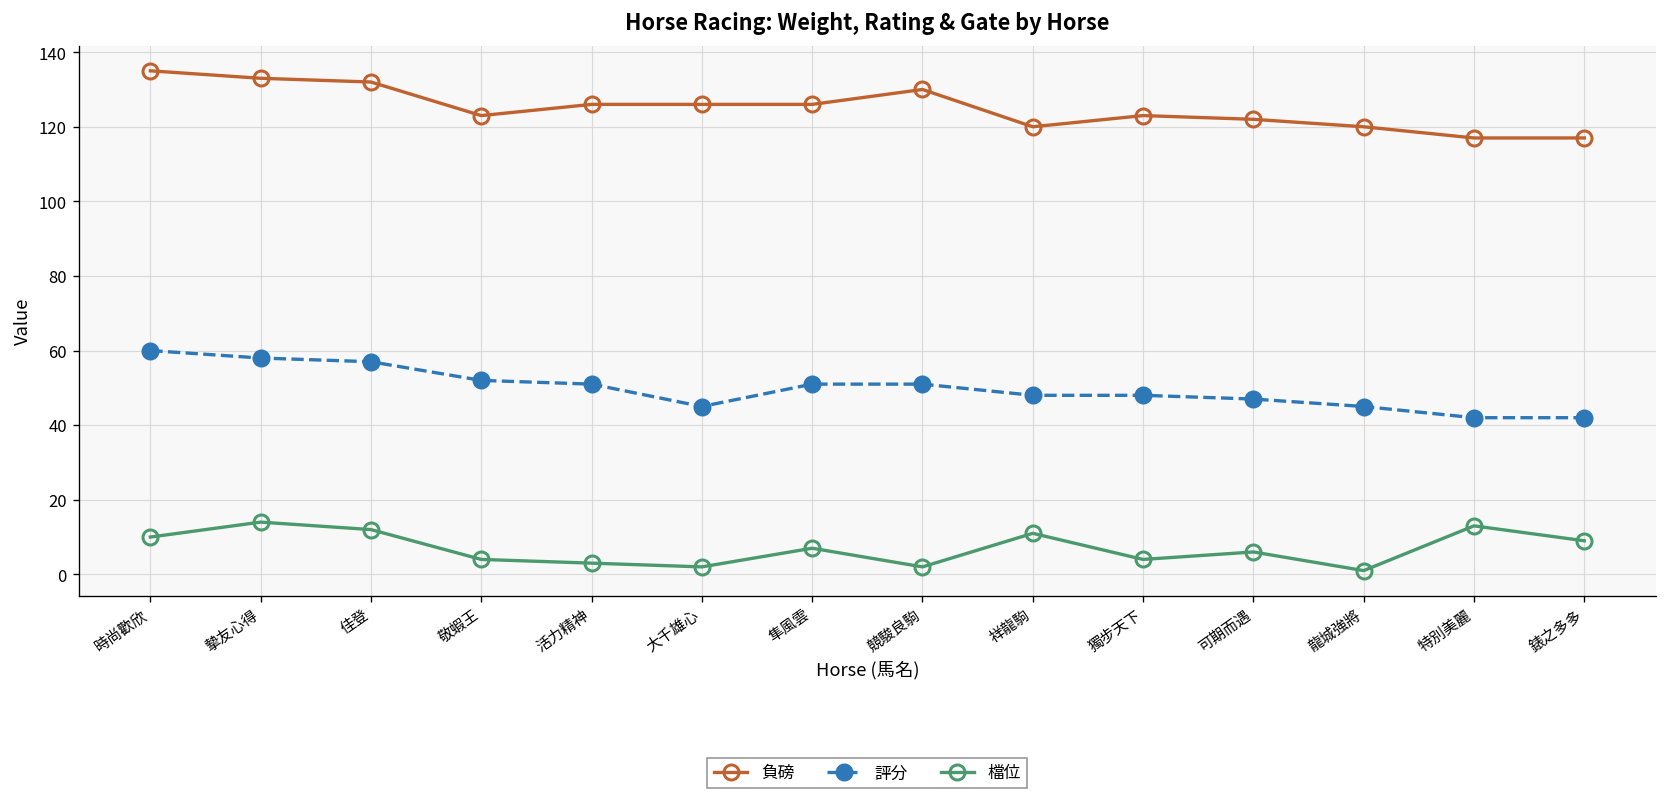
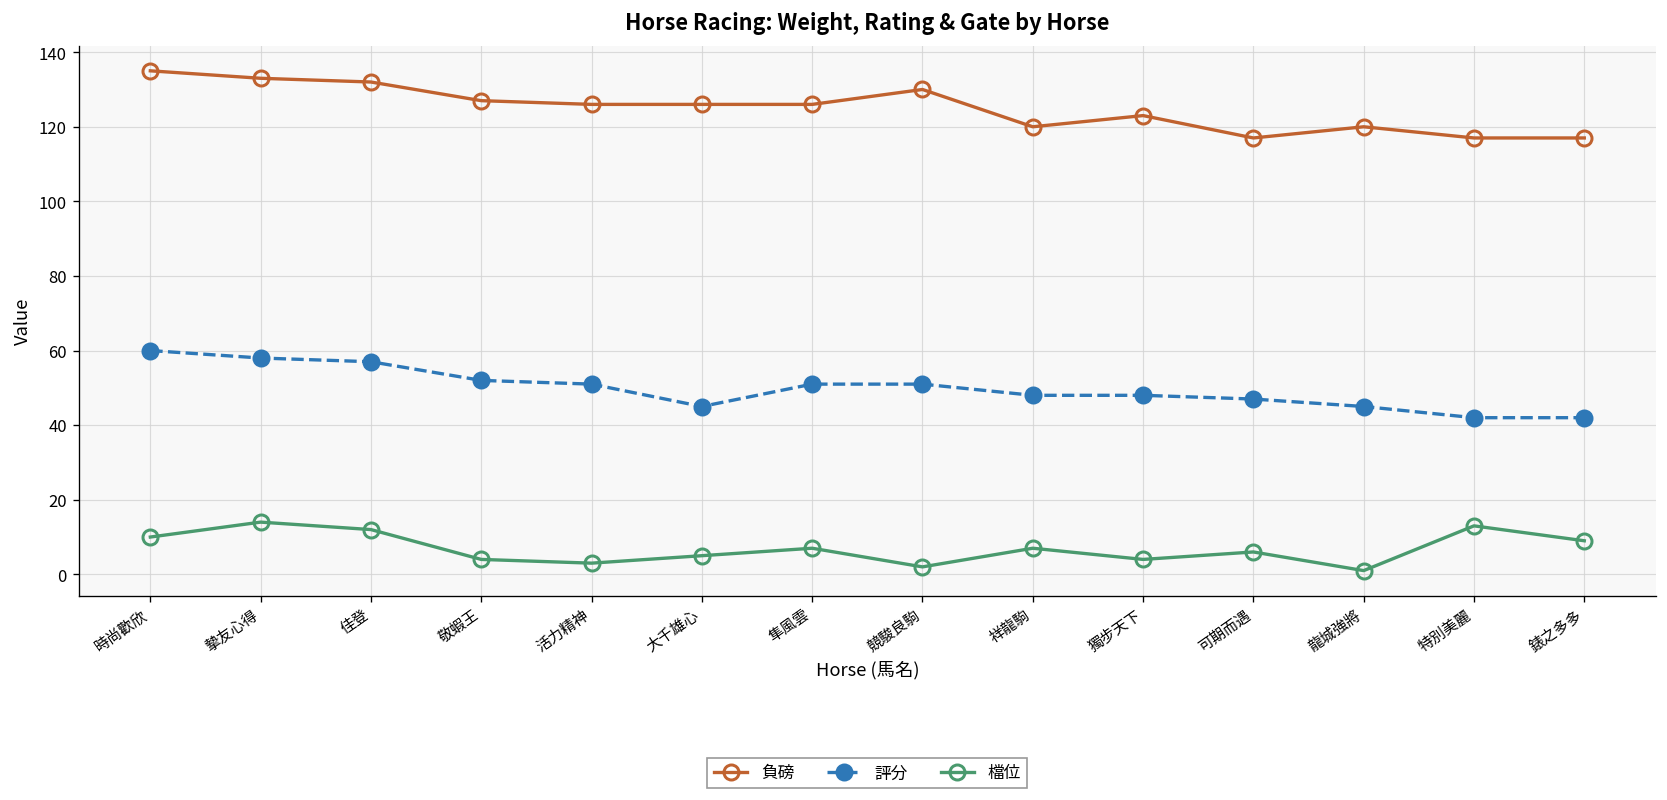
負磅, 敬蝦王: 123 -> 127
檔位, 大千雄心: 2 -> 5
檔位, 祥龍駒: 11 -> 7
負磅, 可期而遇: 122 -> 117
